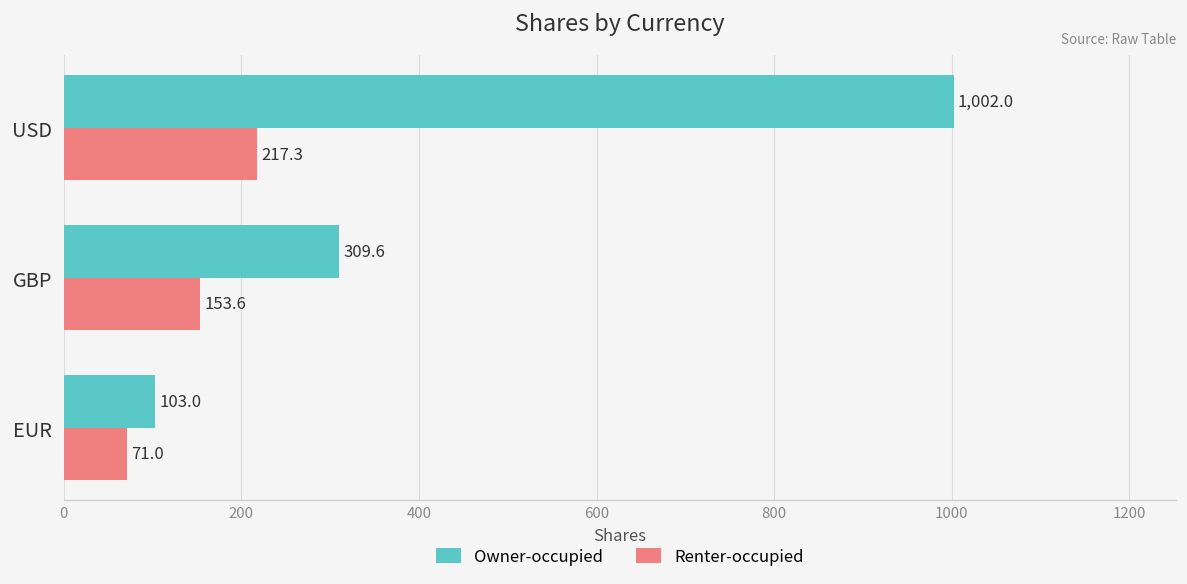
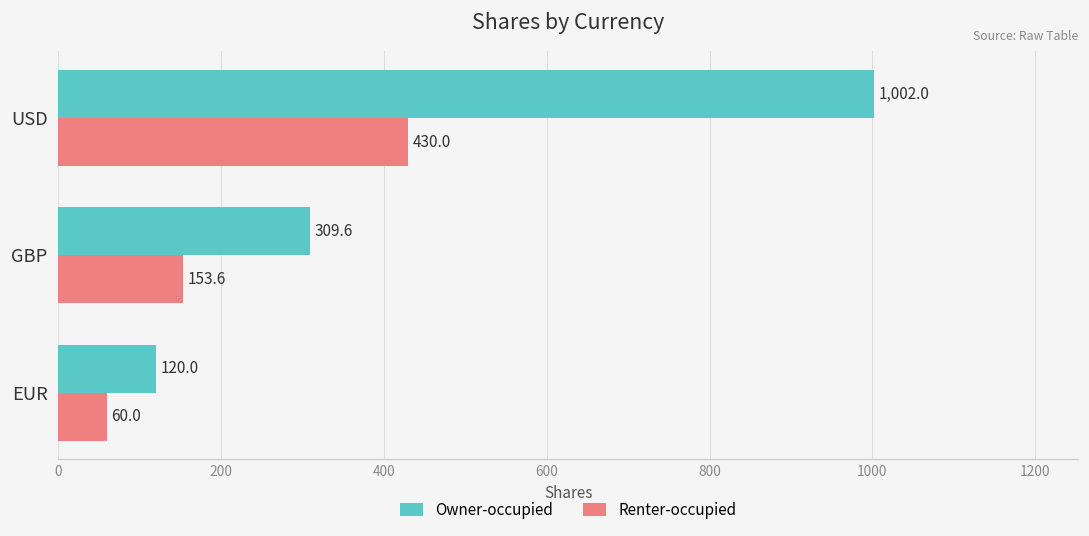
Renter-occupied, USD: 217.3 -> 430.0
Owner-occupied, EUR: 103.0 -> 120.0
Renter-occupied, EUR: 71.0 -> 60.0
